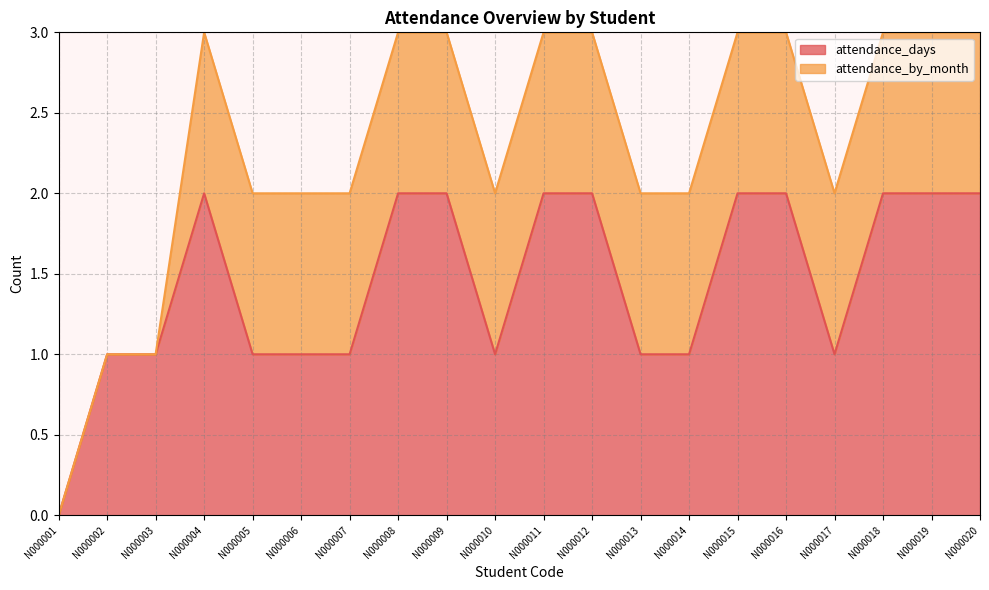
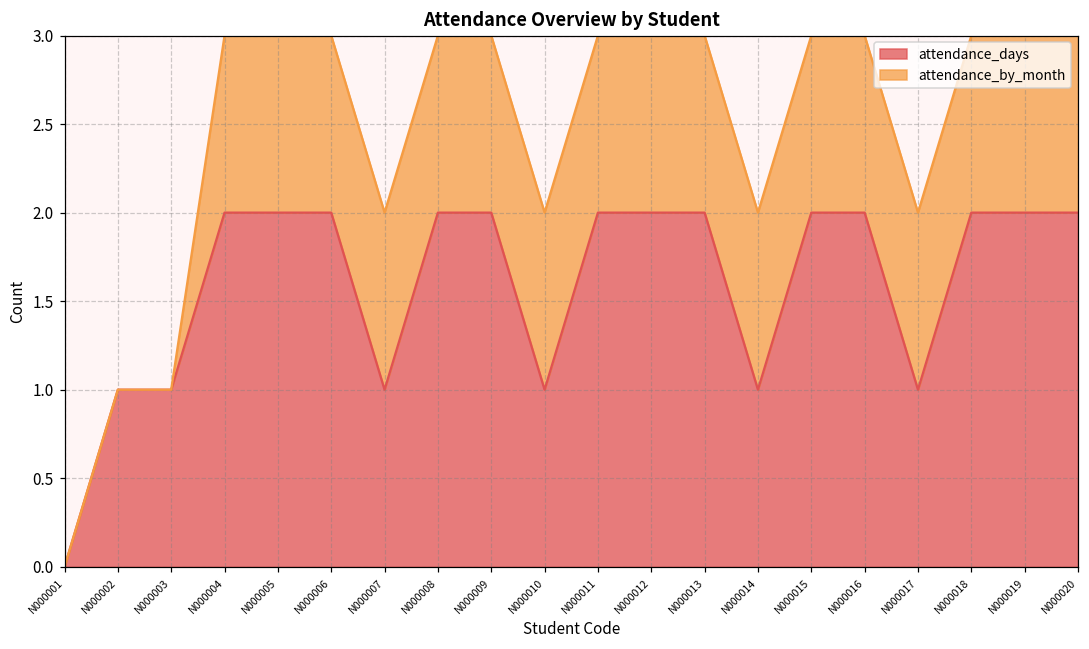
attendance_days, N000005: 1 -> 2
attendance_days, N000006: 1 -> 2
attendance_days, N000013: 1 -> 2
